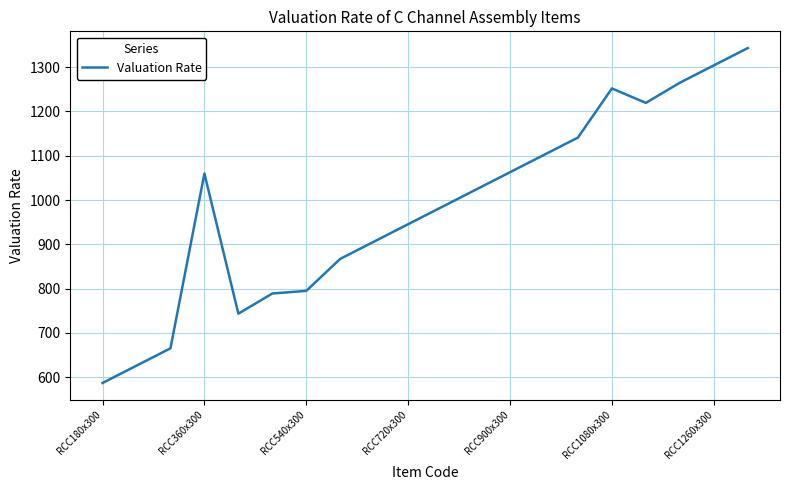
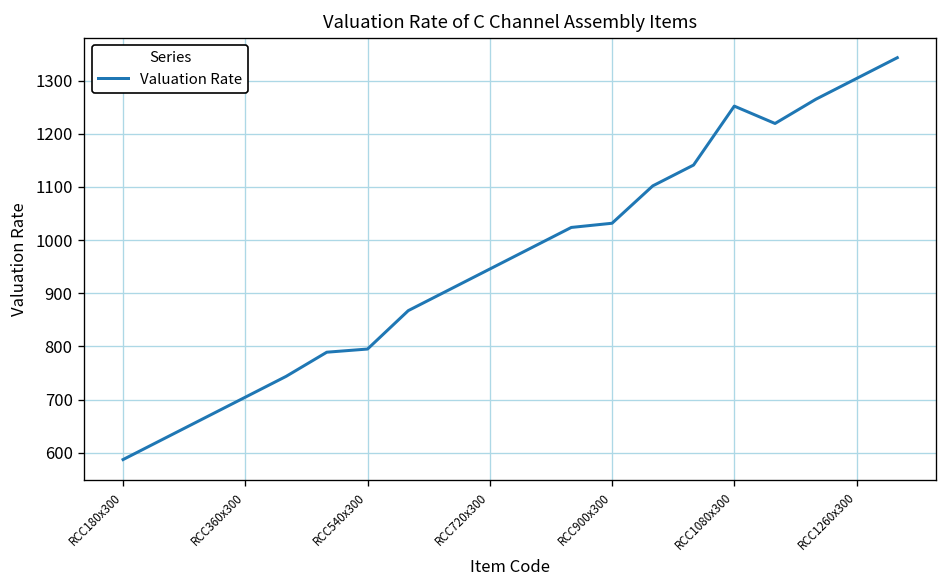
RCC360x300: 1060 -> 700
RCC900x300: 1060 -> 1030
